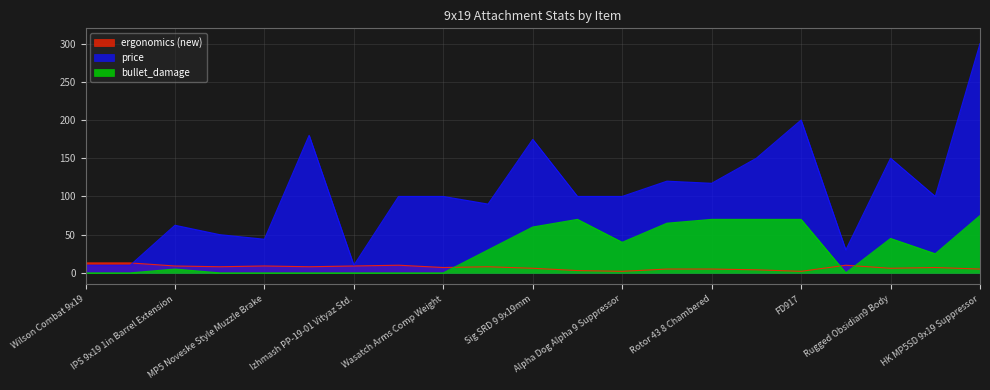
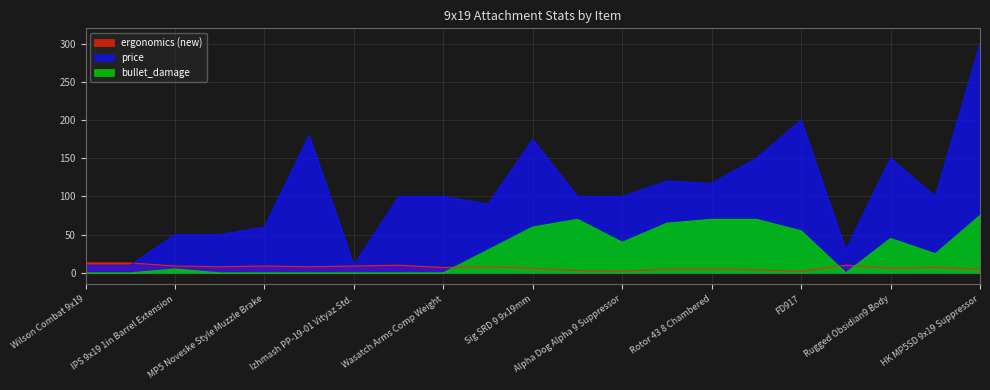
price, IPS 9x19 1in Barrel Extension: 60 -> 50
price, MP5 Noveske Style Muzzle Brake: 40 -> 60
bullet_damage, FD917: 70 -> 60
